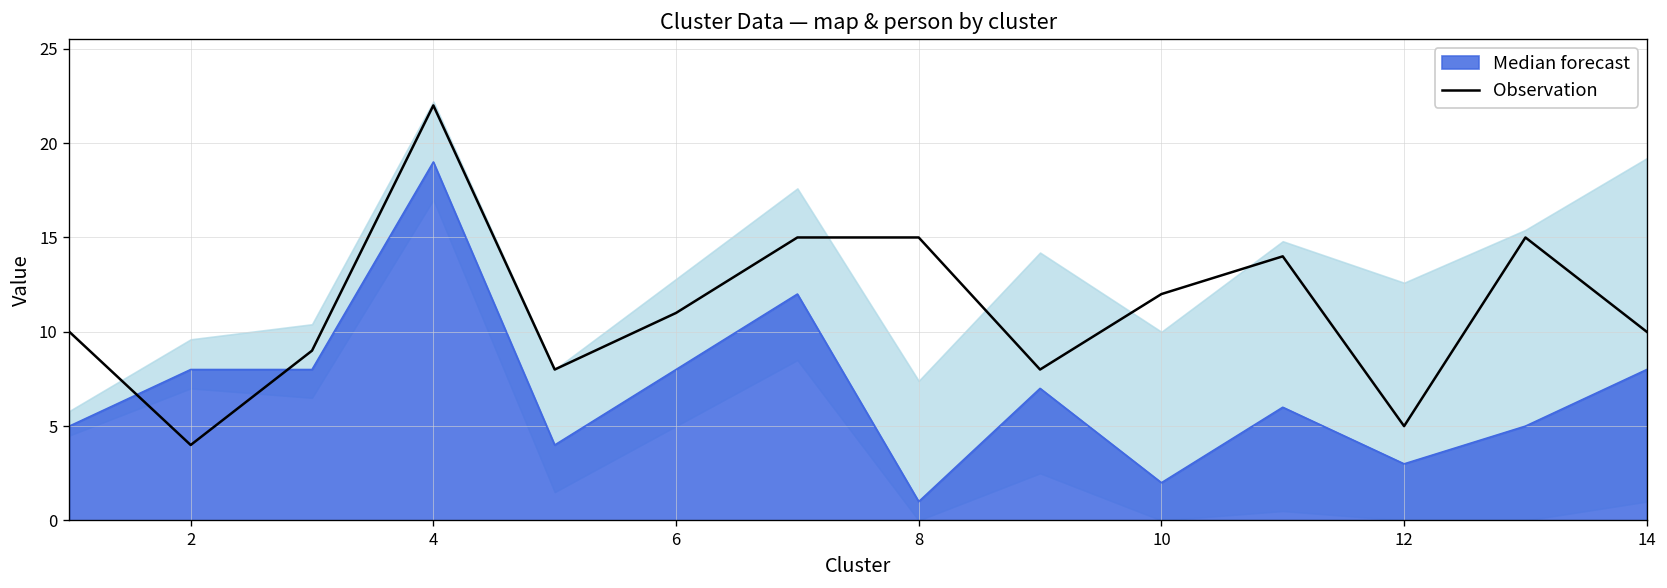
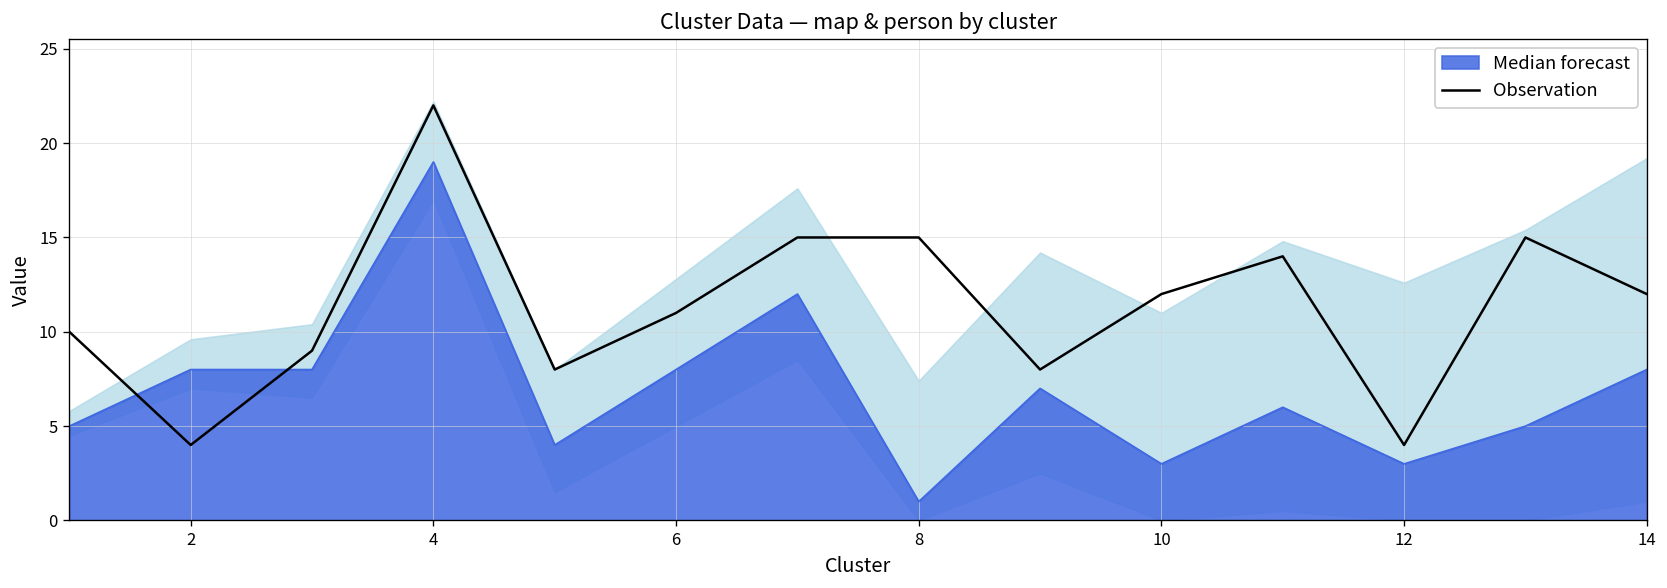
Median forecast, 10: 2 -> 3
Observation, 12: 5 -> 4
Observation, 14: 10 -> 12
